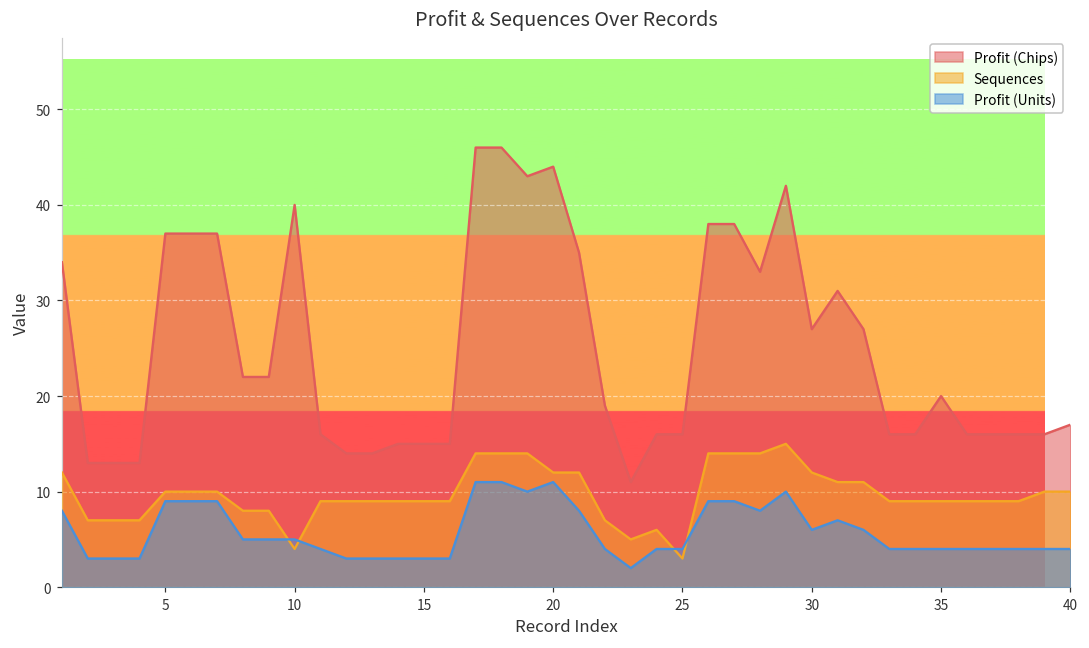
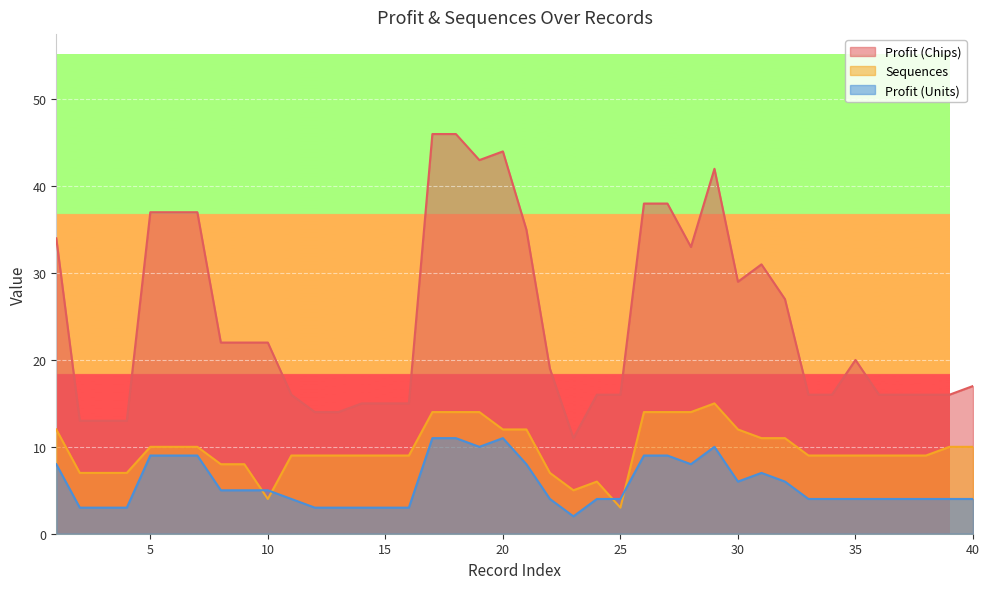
Profit (Chips), 10: 40 -> 22
Profit (Chips), 30: 27 -> 29
